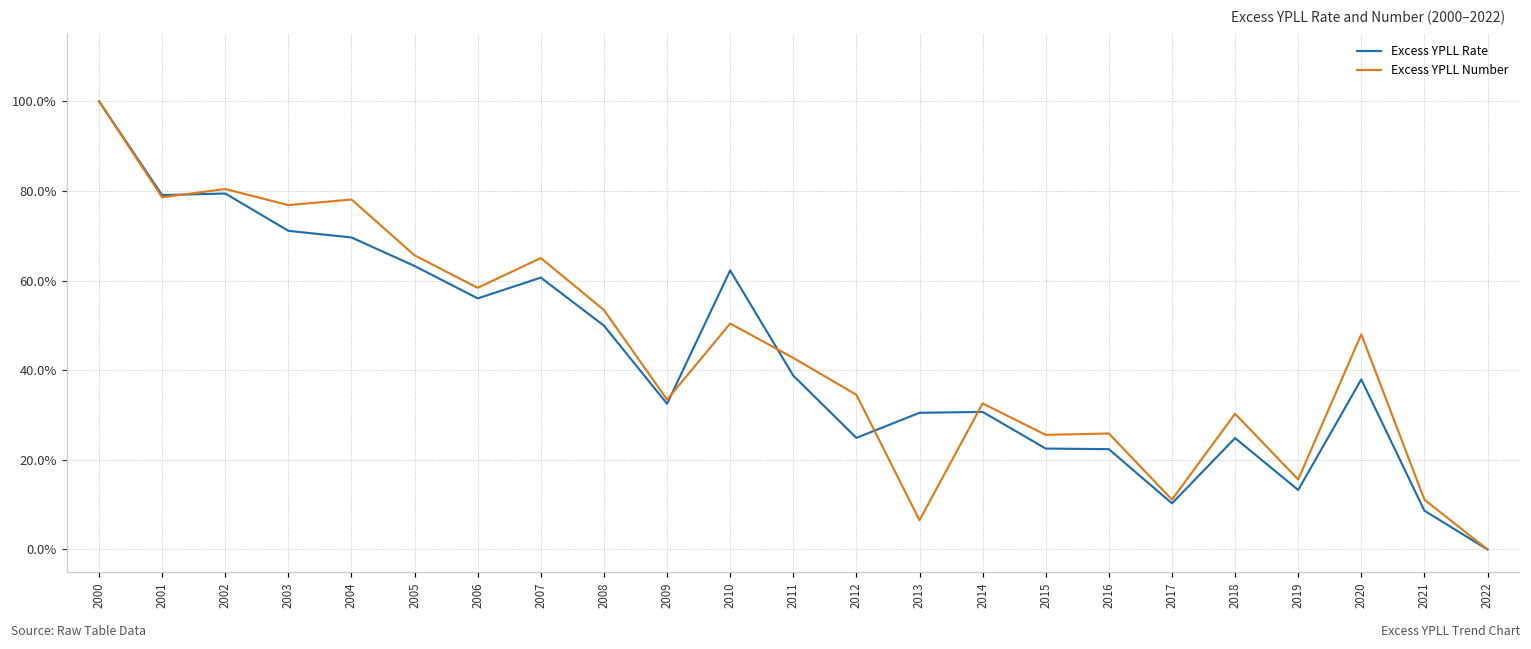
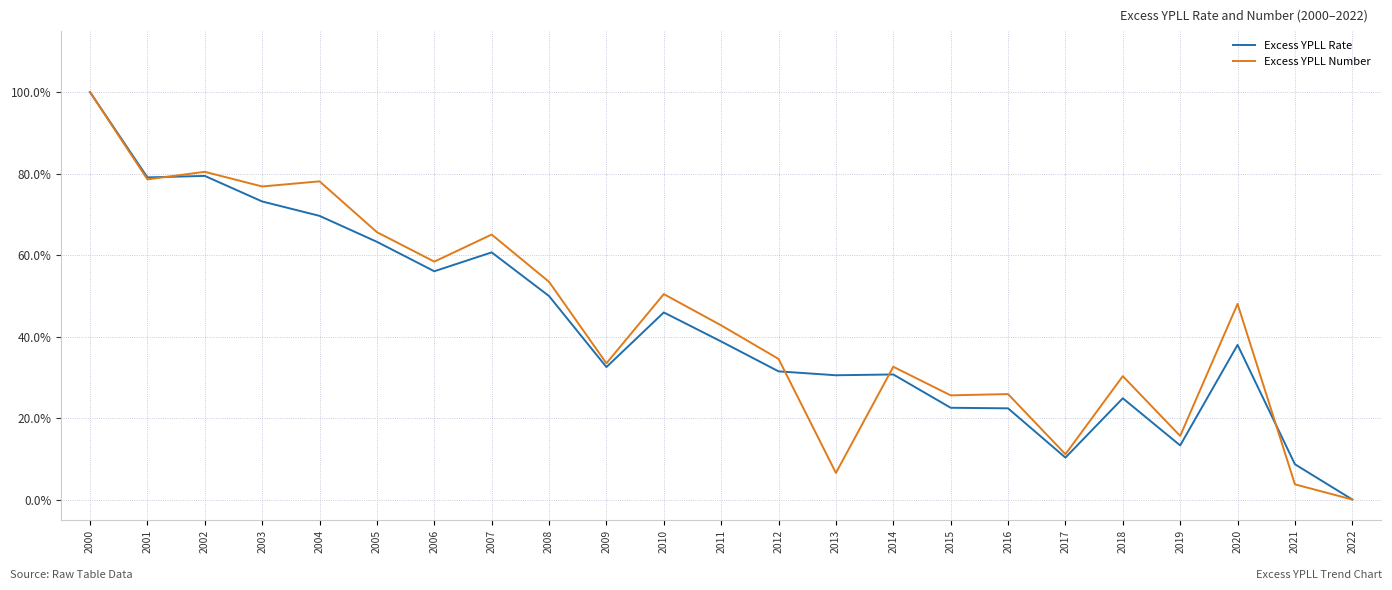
Excess YPLL Rate, 2003: 71% -> 73%
Excess YPLL Rate, 2010: 62% -> 46%
Excess YPLL Rate, 2012: 25% -> 31%
Excess YPLL Number, 2021: 11% -> 4%
